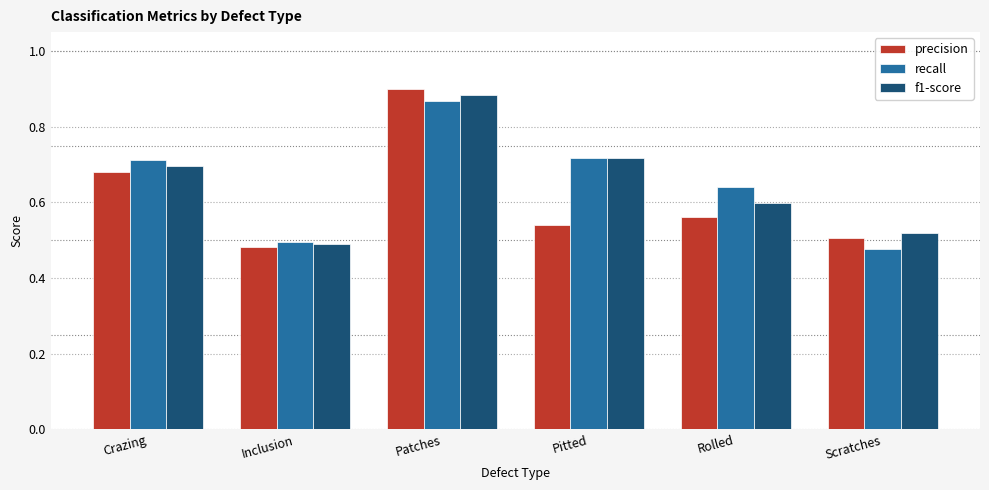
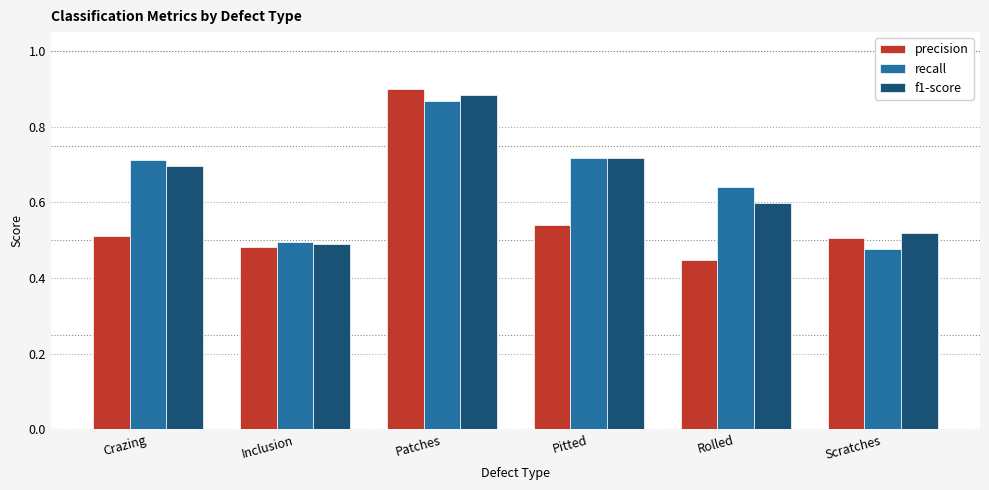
precision, Crazing: 0.68 -> 0.51
precision, Rolled: 0.56 -> 0.45
